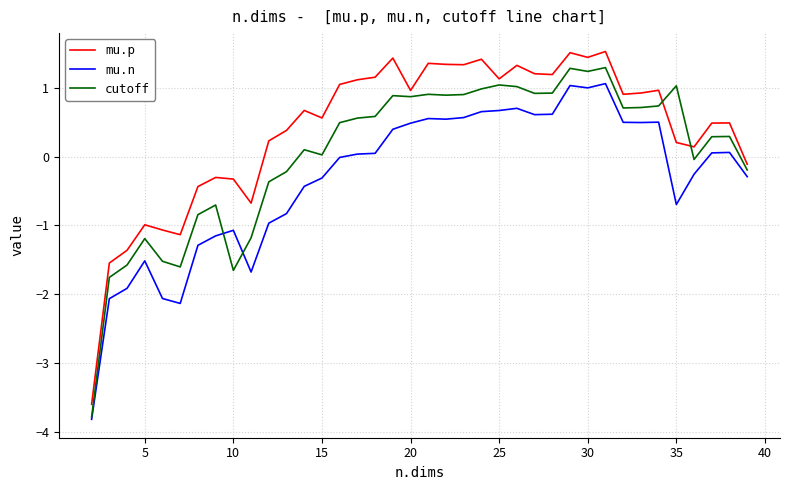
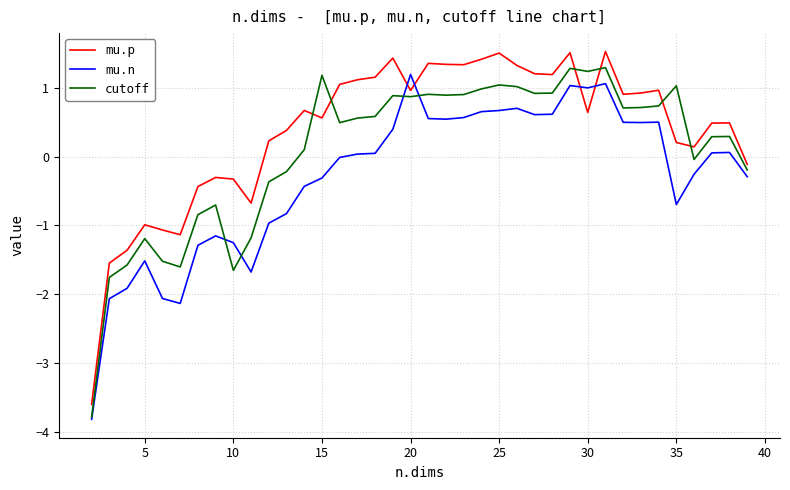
mu.n, 10: -1.1 -> -1.3
cutoff, 15: 0.0 -> 1.2
mu.n, 20: 0.5 -> 1.2
mu.p, 25: 1.1 -> 1.5
mu.p, 30: 1.4 -> 0.6
